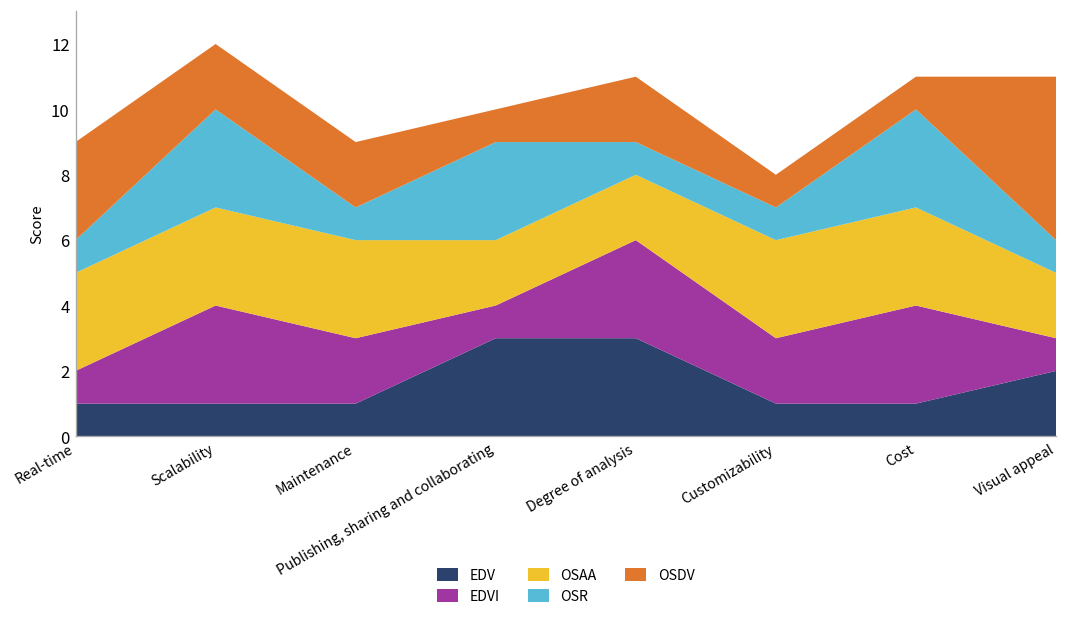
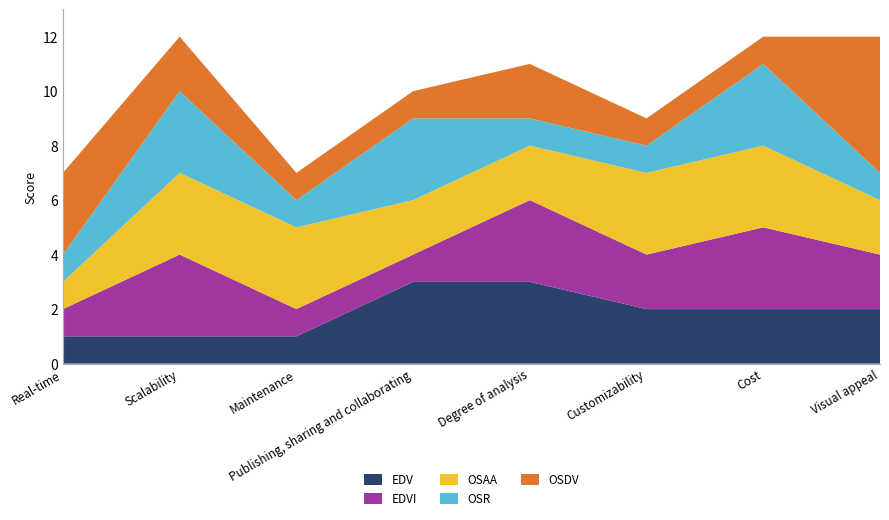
OSAA, Real-time: 3 -> 1
EDVI, Maintenance: 2 -> 1
OSDV, Maintenance: 2 -> 1
EDV, Customizability: 1 -> 2
EDV, Cost: 1 -> 2
EDVI, Visual appeal: 1 -> 2
